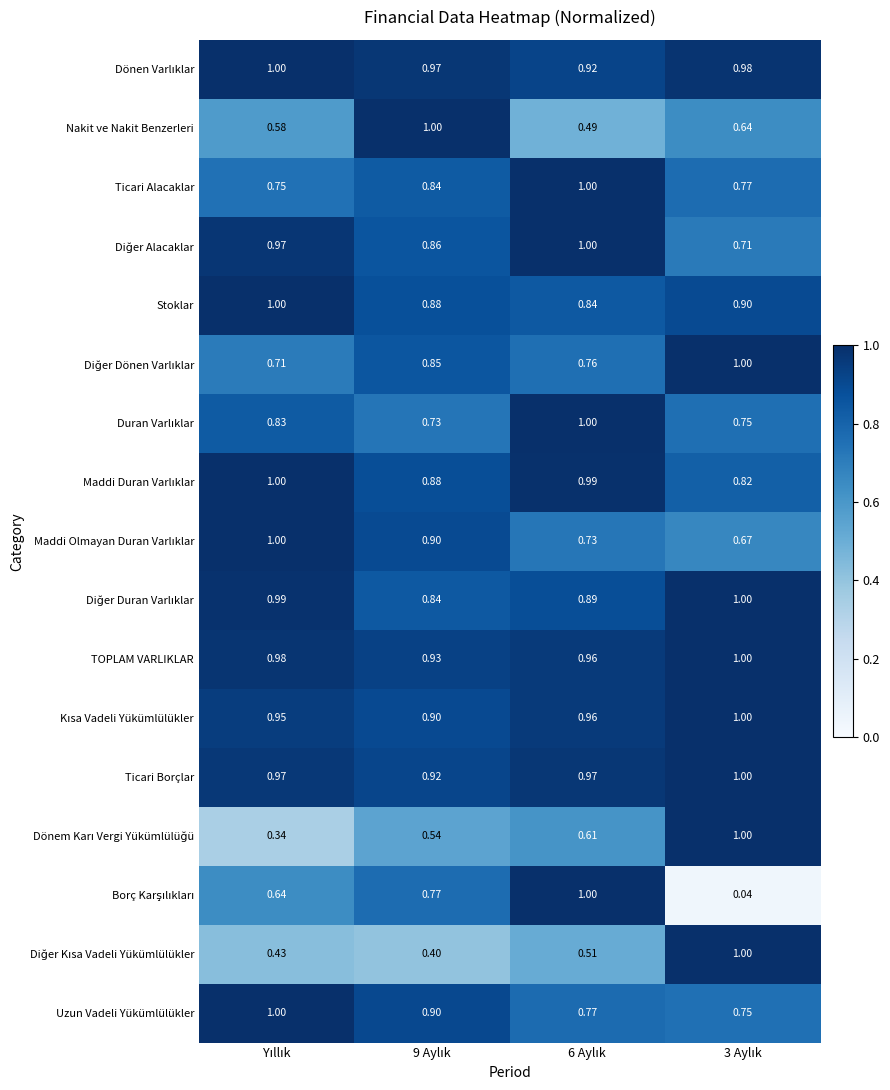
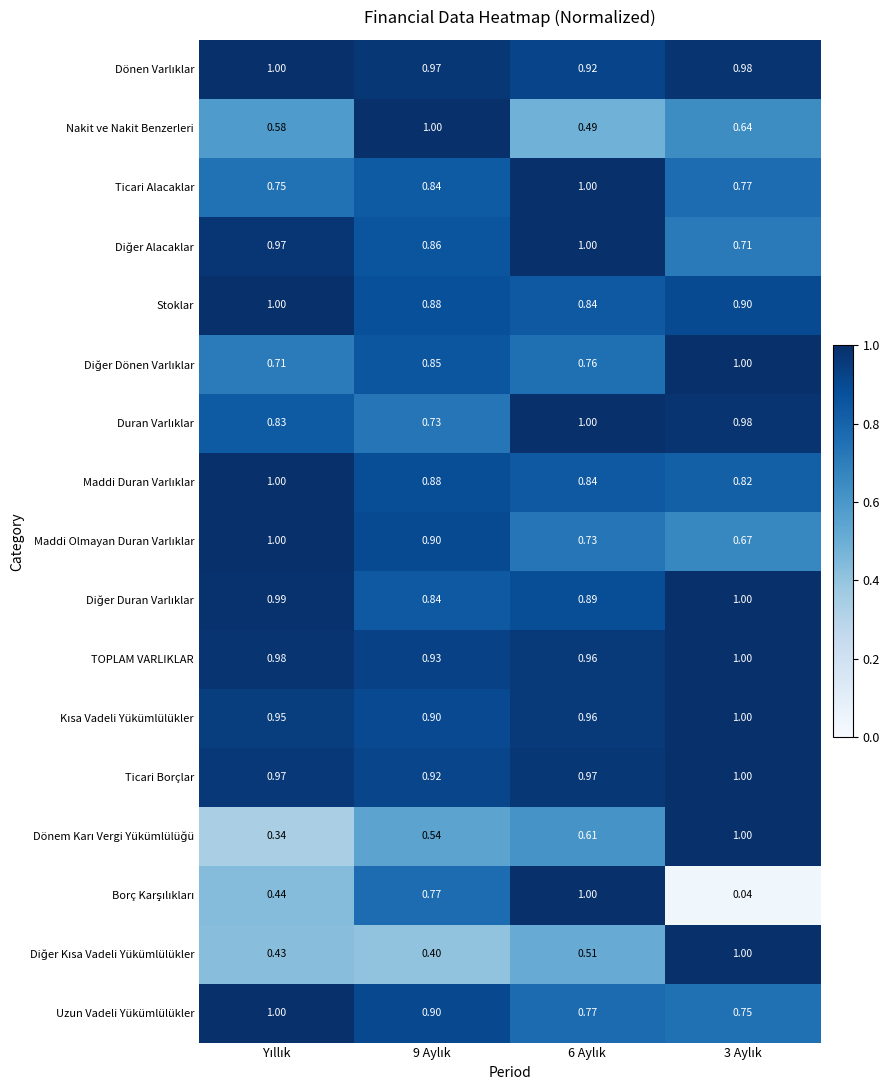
Duran Varlıklar, 3 Aylık: 0.75 -> 0.98
Maddi Duran Varlıklar, 6 Aylık: 0.99 -> 0.84
Borç Karşılıkları, Yıllık: 0.64 -> 0.44
